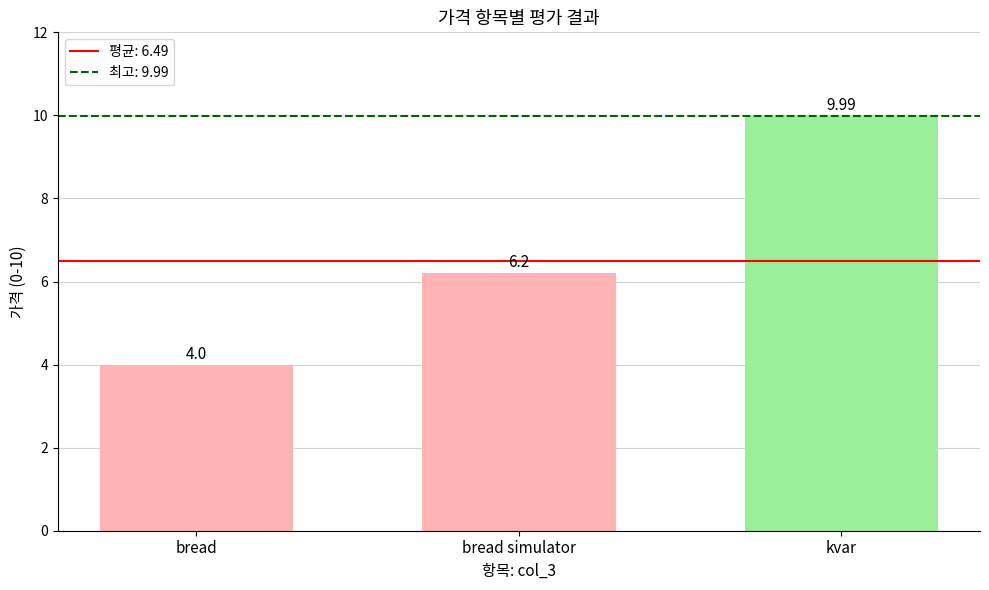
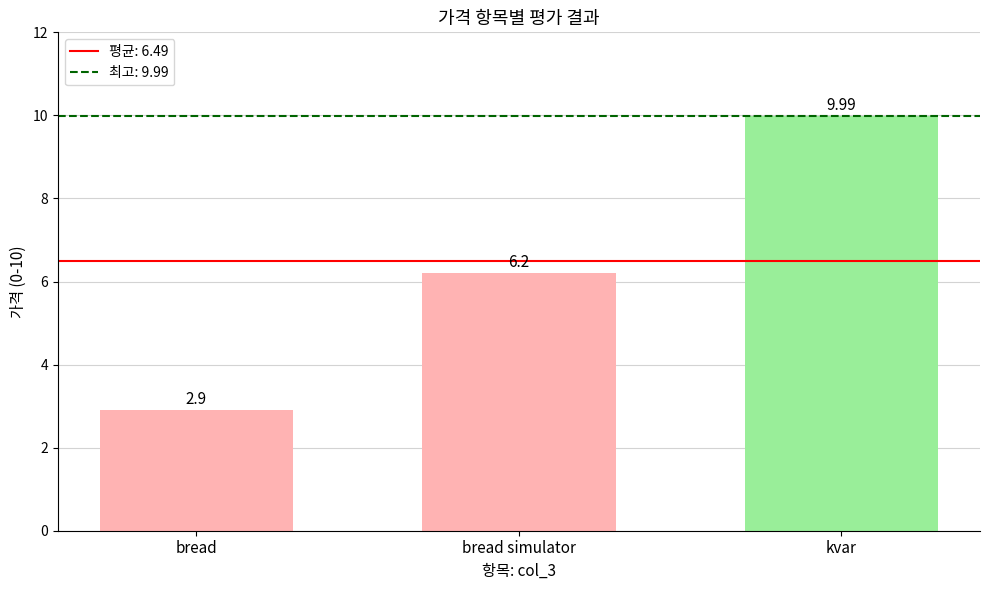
bread: 4.0 -> 2.9
